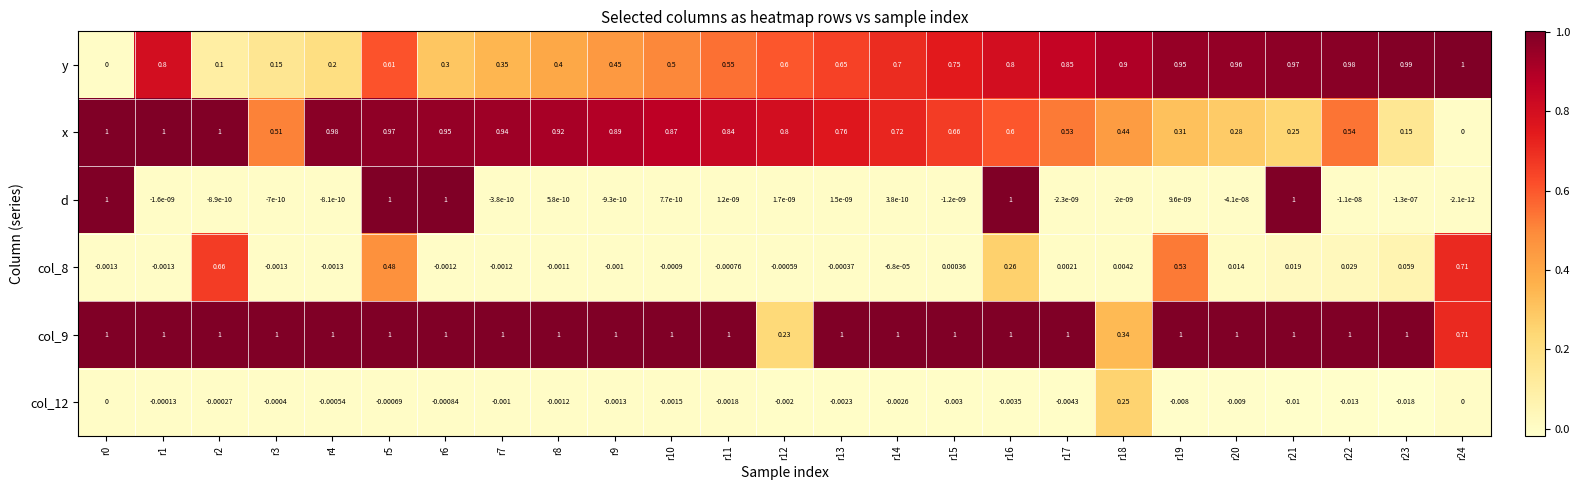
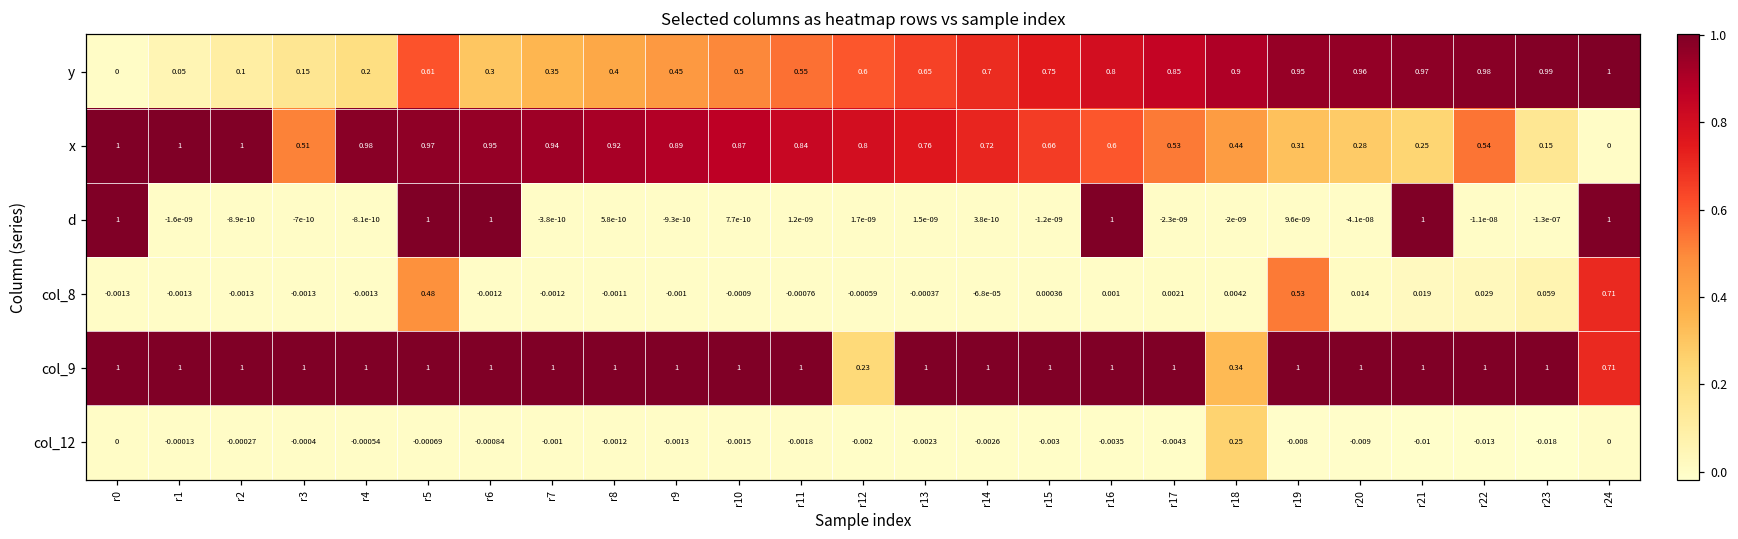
y, r1: 0.8 -> 0.05
d, r24: -2.1e-12 -> 1
col_8, r2: 0.66 -> -0.0013
col_8, r16: 0.26 -> 0.001
